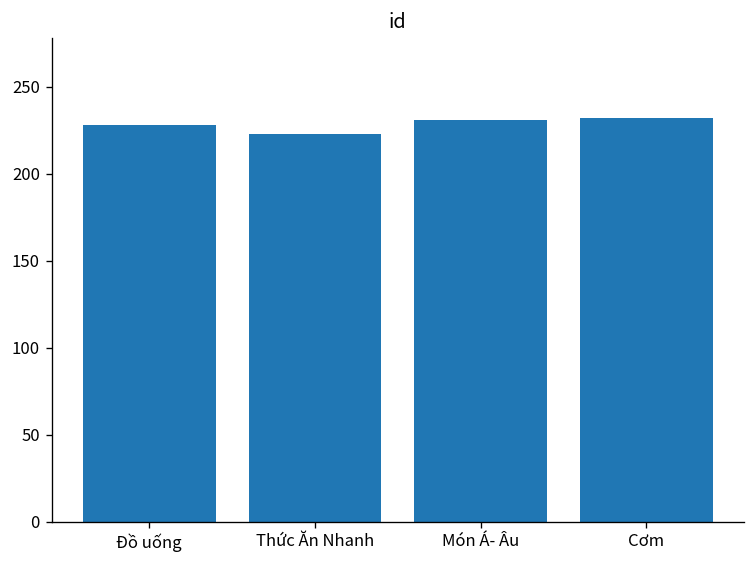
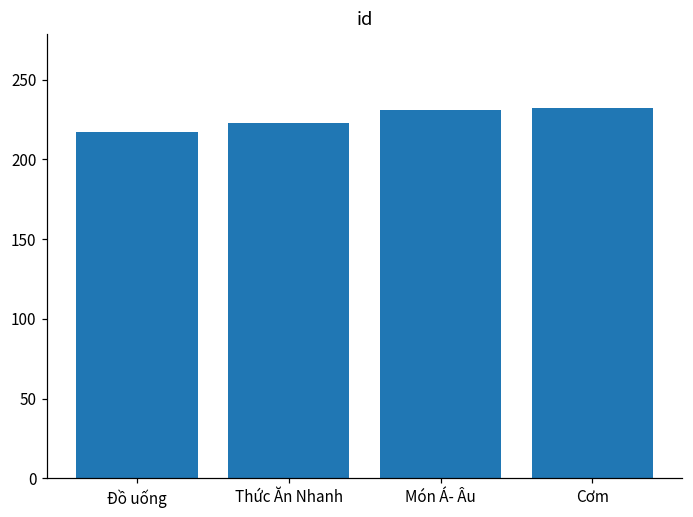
Đồ uống: 228 -> 217
